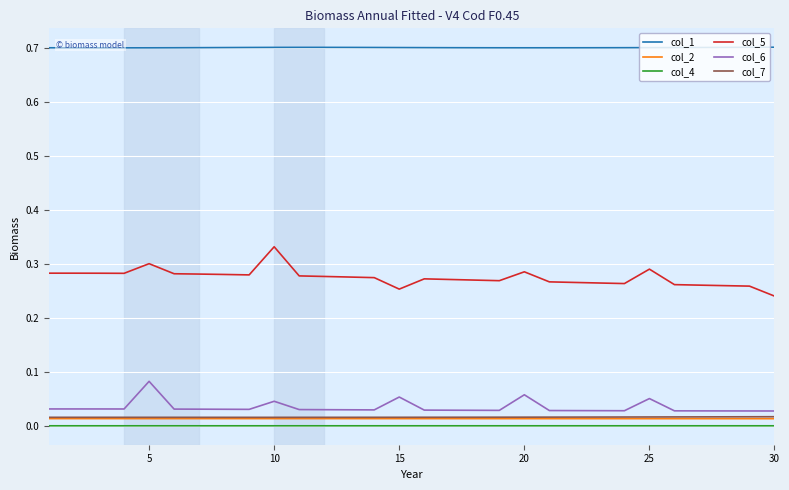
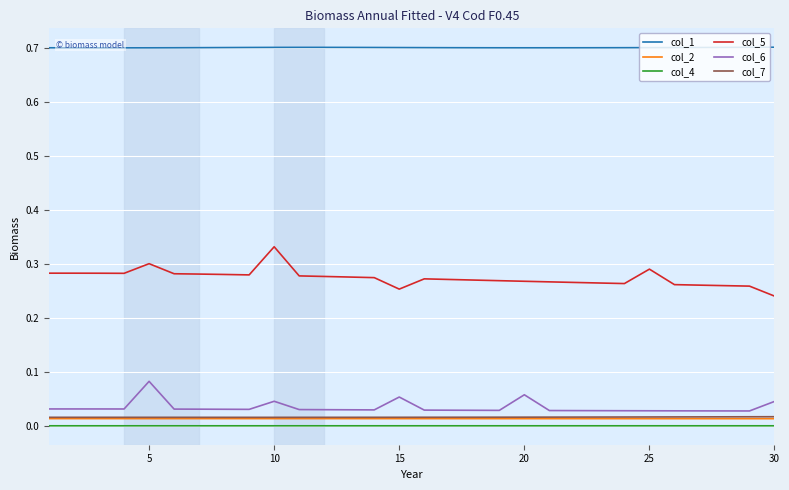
col_5, 20: 0.29 -> 0.27
col_6, 25: 0.05 -> 0.03
col_6, 30: 0.03 -> 0.05
